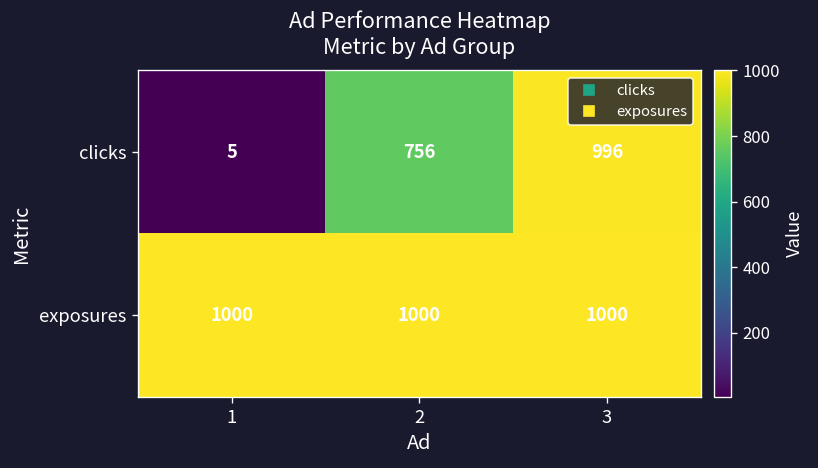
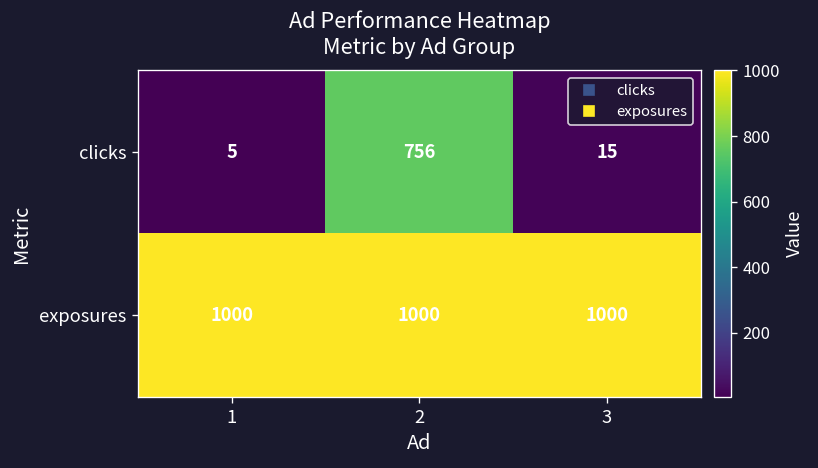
clicks, 3: 996 -> 15
